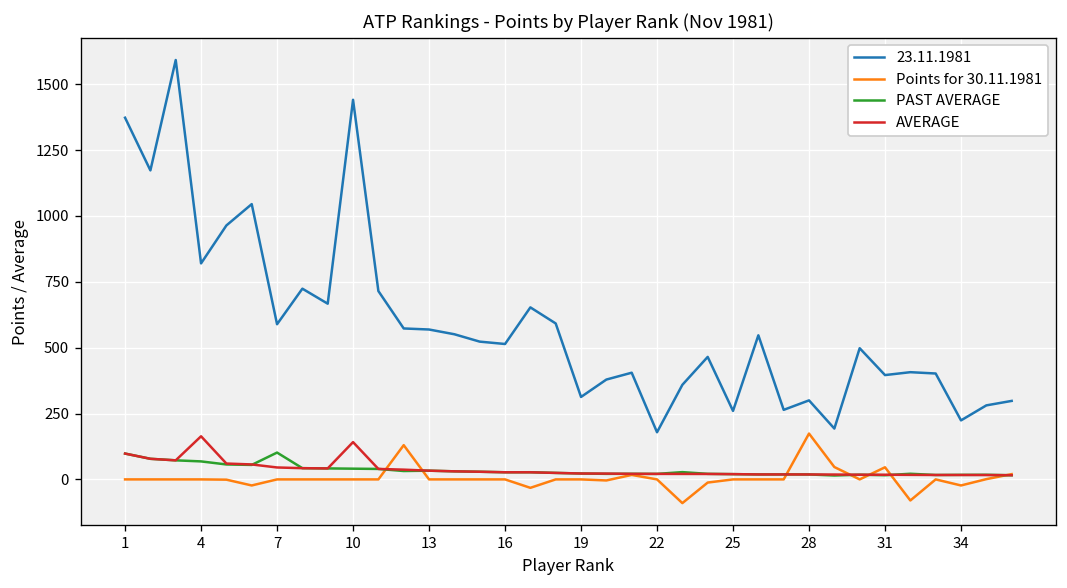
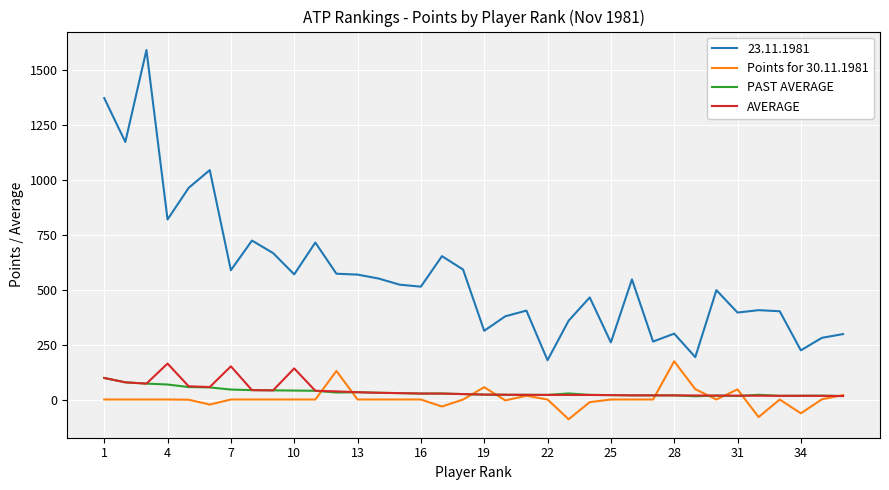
PAST AVERAGE, 7: 100 -> 50
AVERAGE, 7: 50 -> 150
23.11.1981, 10: 1440 -> 570
Points for 30.11.1981, 19: 0 -> 60
Points for 30.11.1981, 34: -20 -> -60
